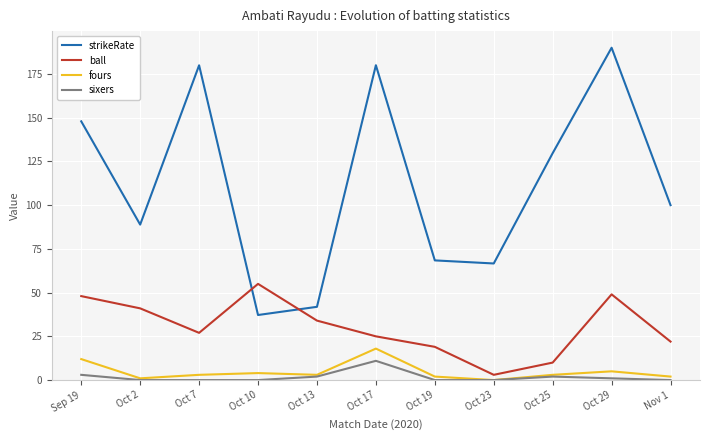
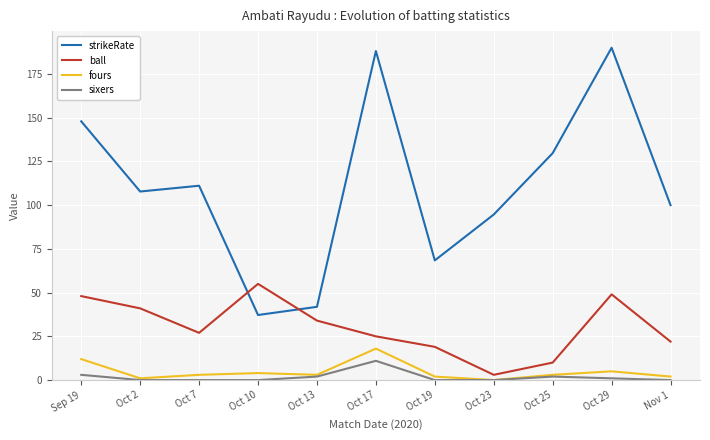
strikeRate, Oct 2: 89 -> 108
strikeRate, Oct 7: 180 -> 111
strikeRate, Oct 17: 180 -> 188
strikeRate, Oct 23: 67 -> 95
